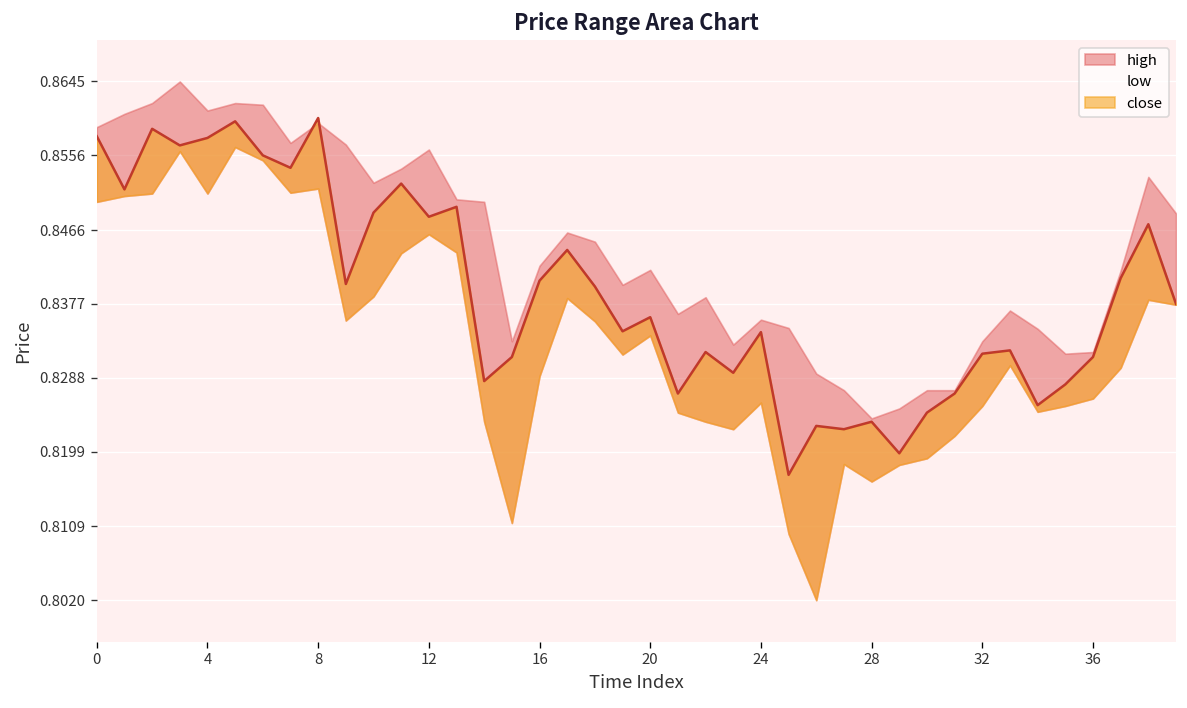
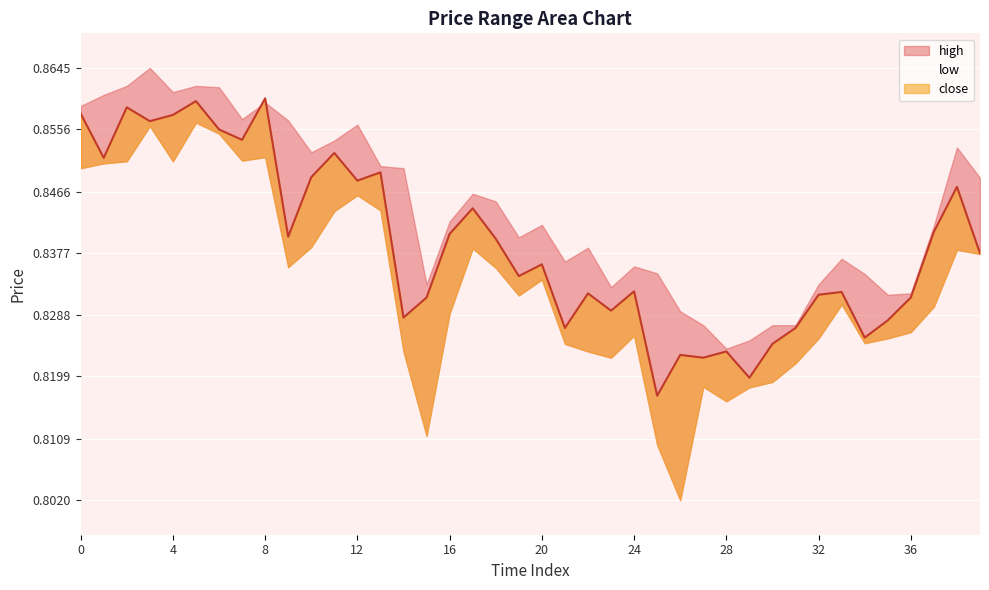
close, 24: 0.834 -> 0.832
